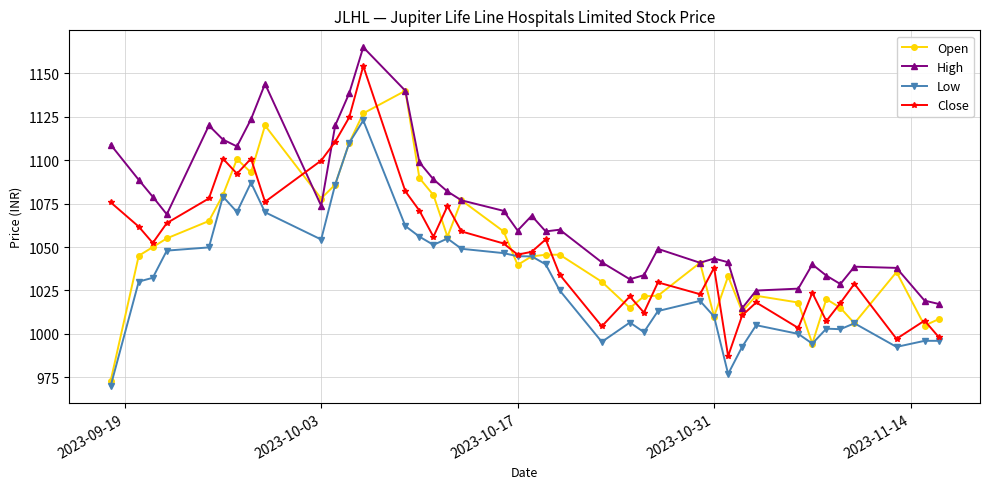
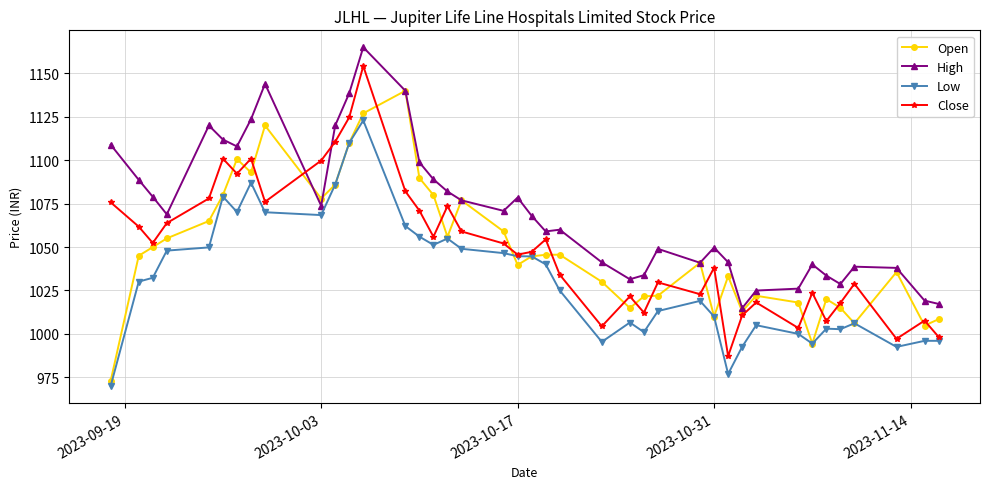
Low, 2023-10-03: 1054 -> 1068
High, 2023-10-17: 1060 -> 1079
High, 2023-10-31: 1043 -> 1050
